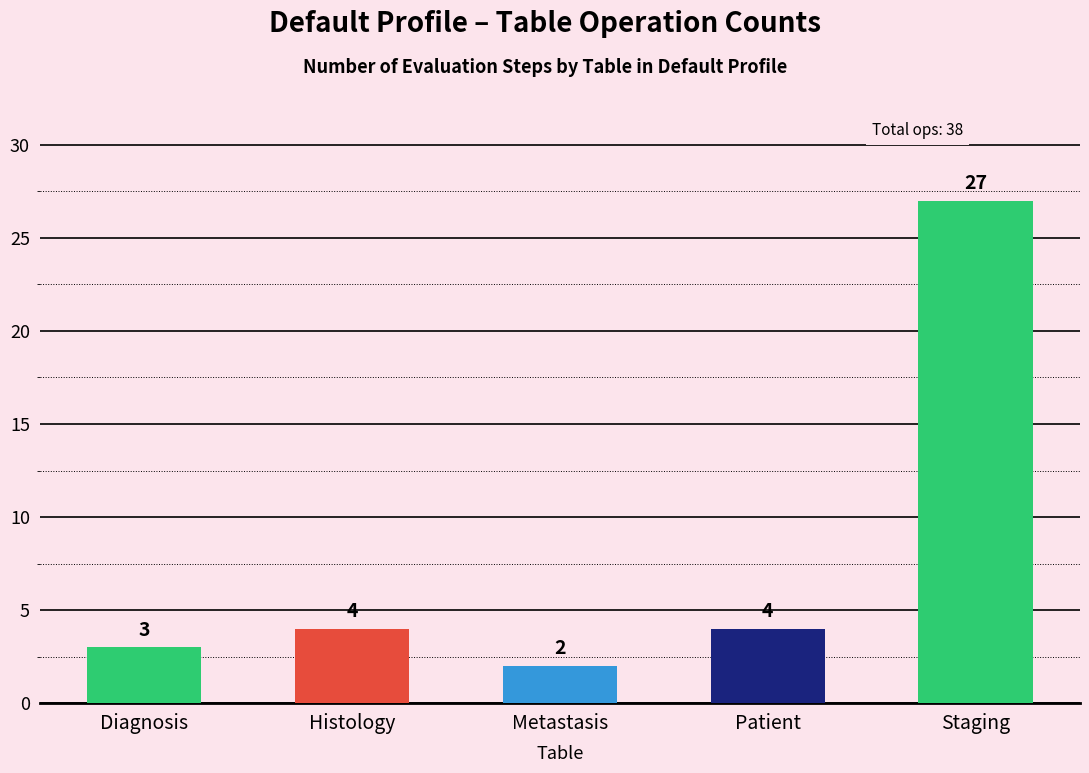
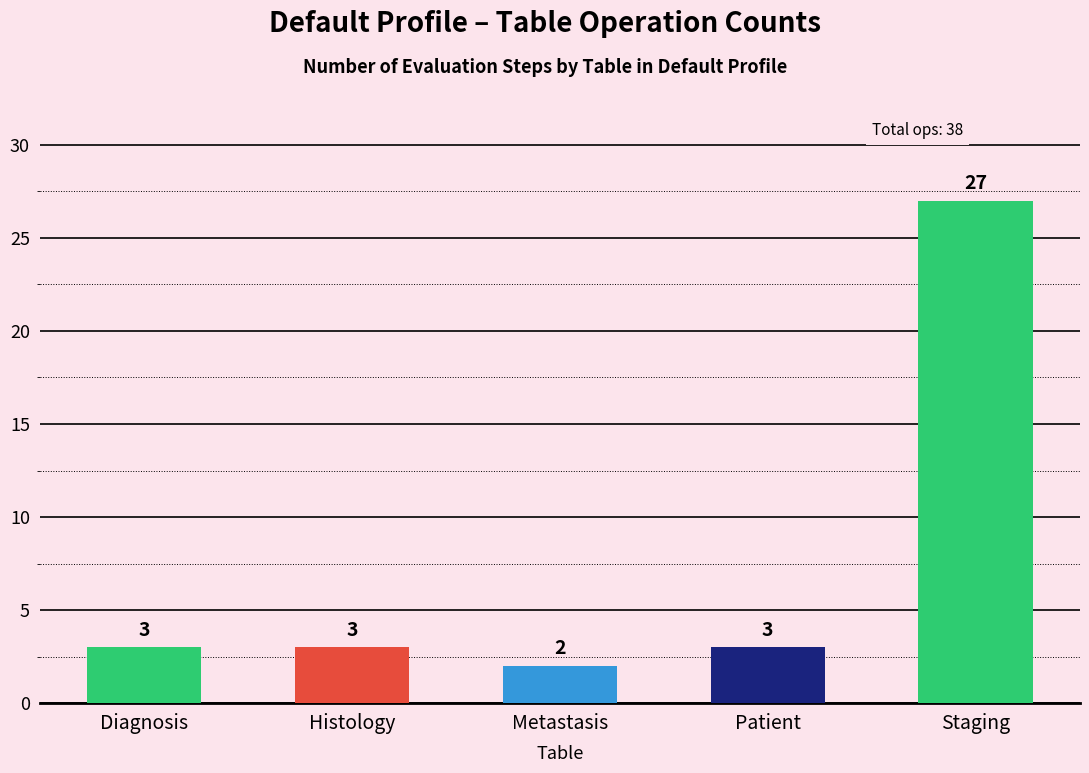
Histology: 4 -> 3
Patient: 4 -> 3
